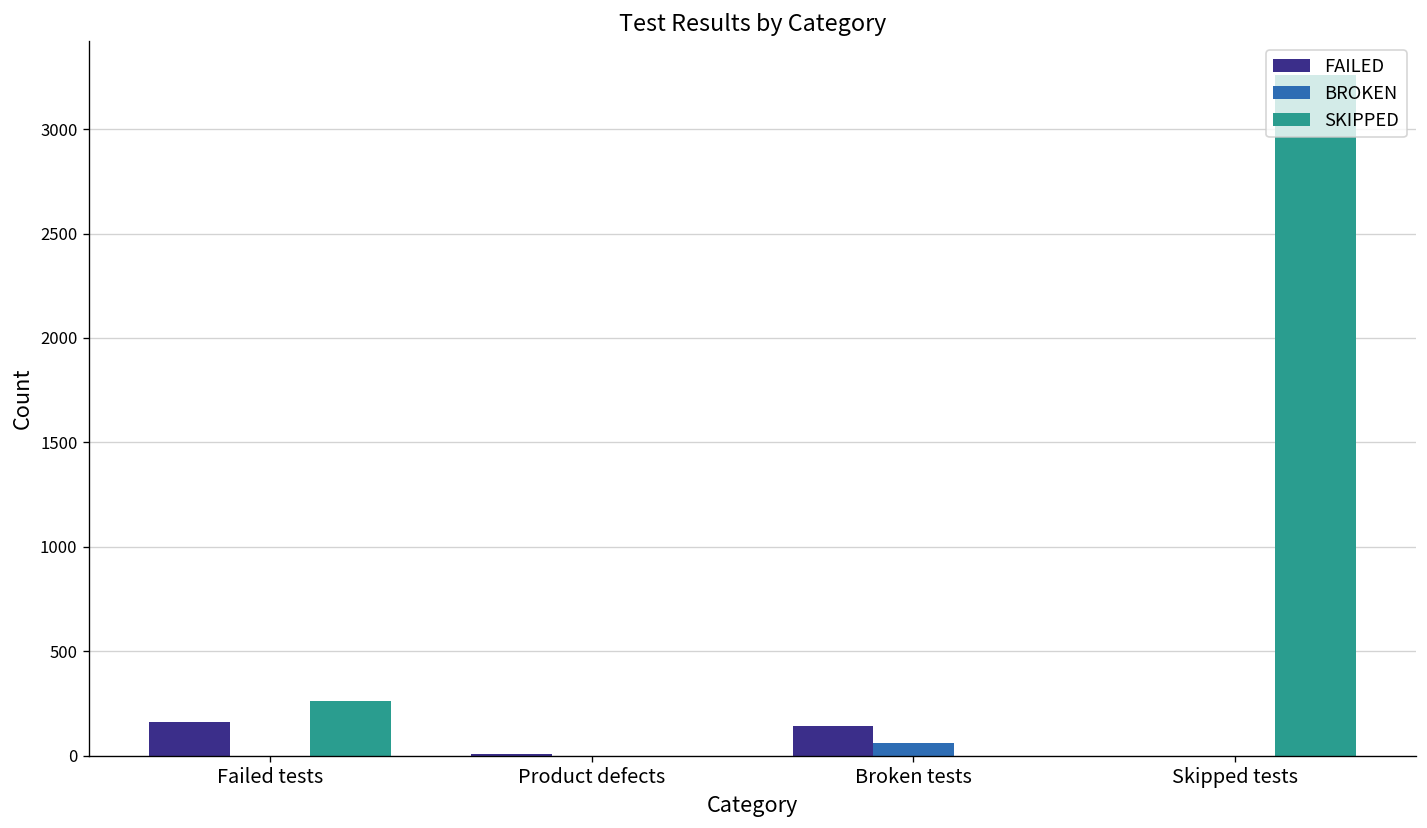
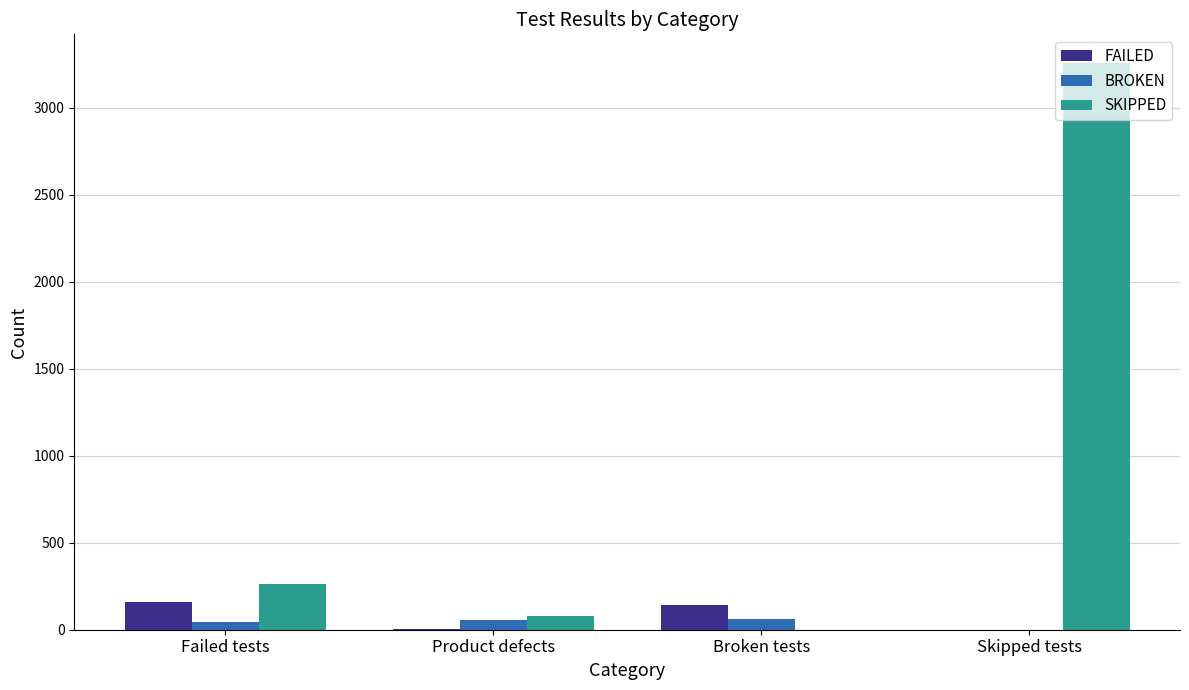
BROKEN, Failed tests: 0 -> 50
BROKEN, Product defects: 0 -> 50
SKIPPED, Product defects: 0 -> 80
